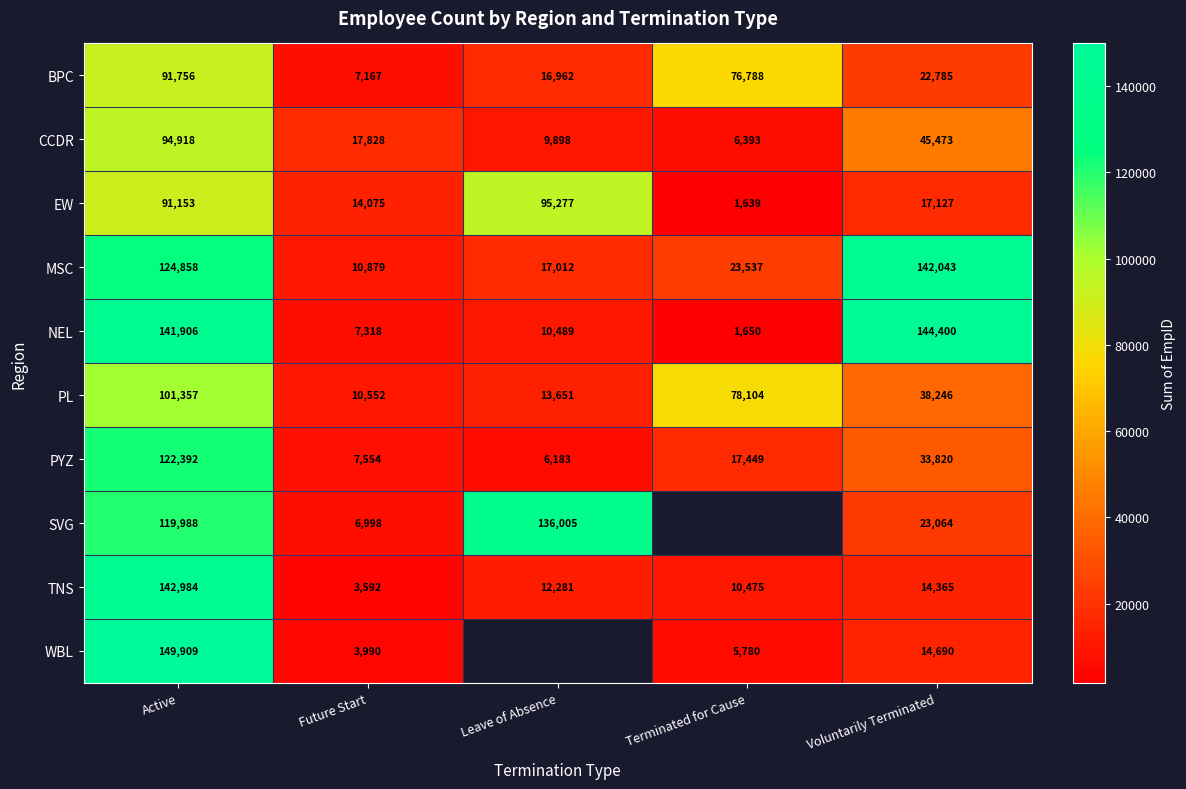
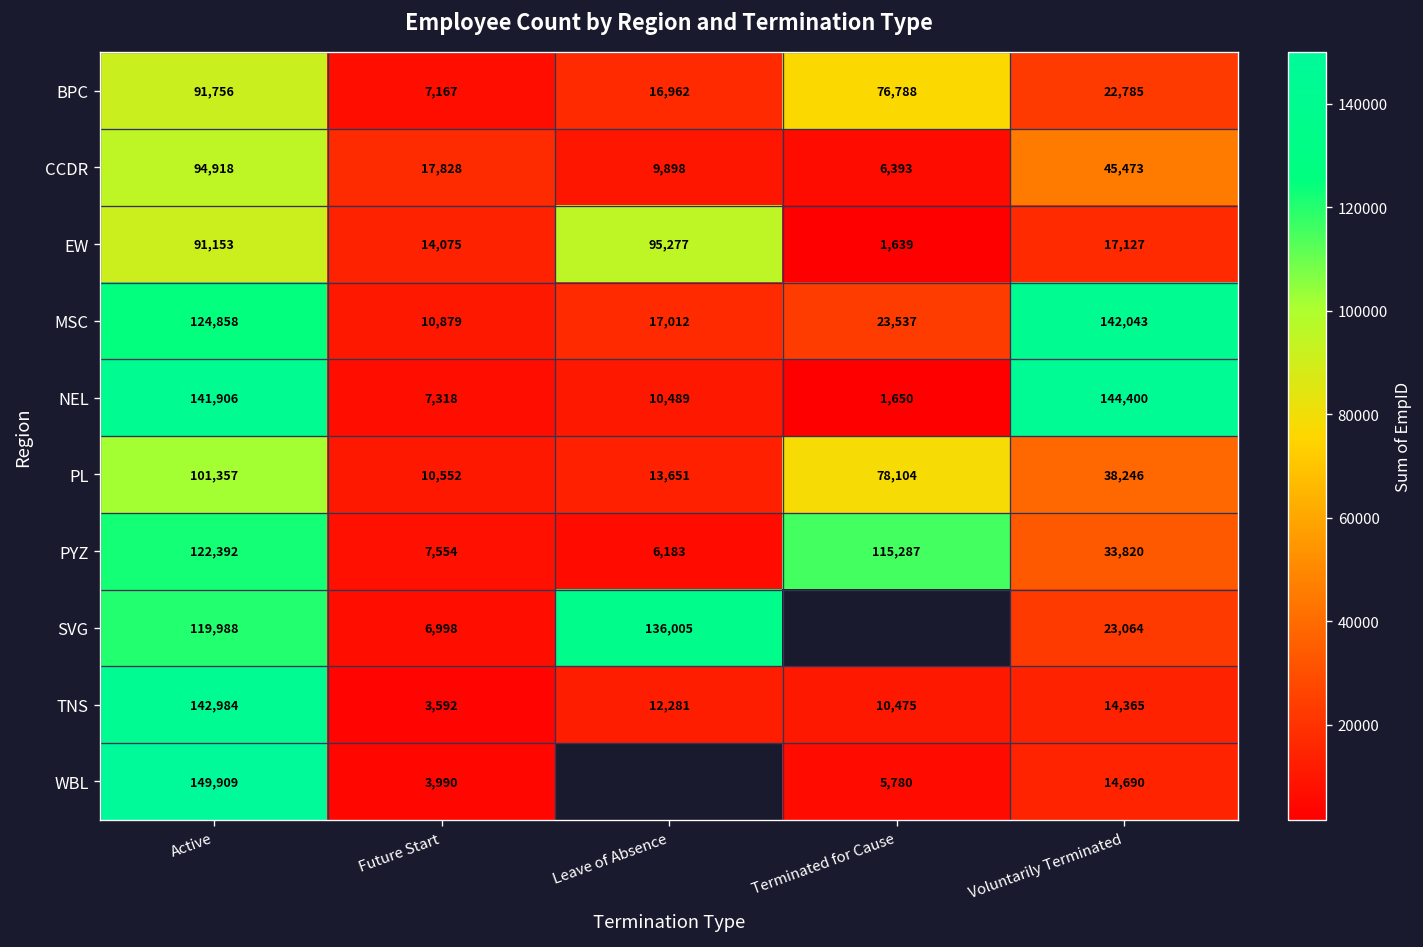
PYZ, Terminated for Cause: 17,449 -> 115,287
